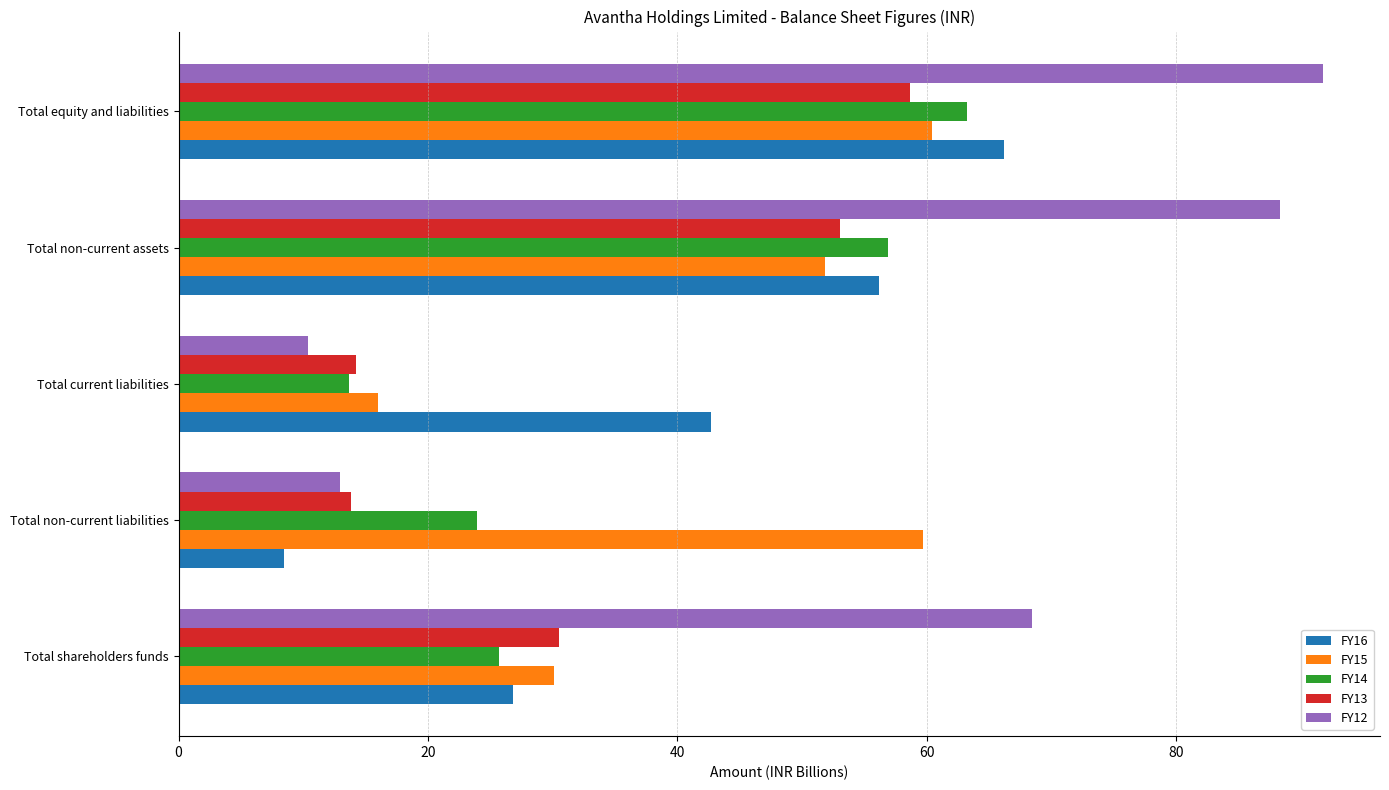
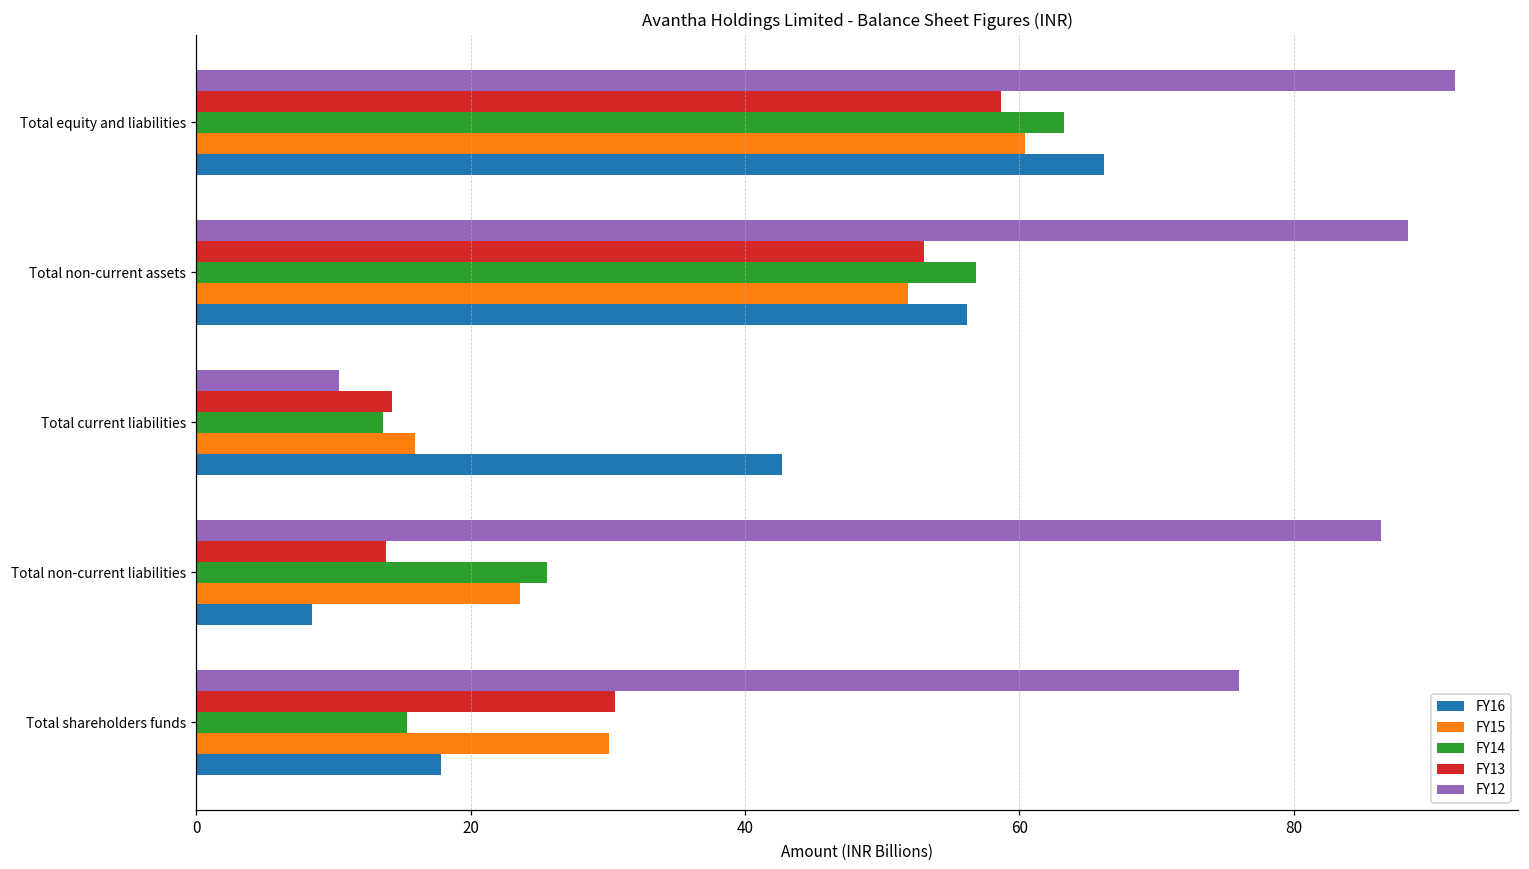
FY12, Total non-current liabilities: 12.9 -> 86.3
FY14, Total non-current liabilities: 23.9 -> 25.5
FY15, Total non-current liabilities: 59.7 -> 23.6
FY12, Total shareholders funds: 68.5 -> 76.0
FY14, Total shareholders funds: 25.7 -> 15.3
FY16, Total shareholders funds: 26.8 -> 17.8
